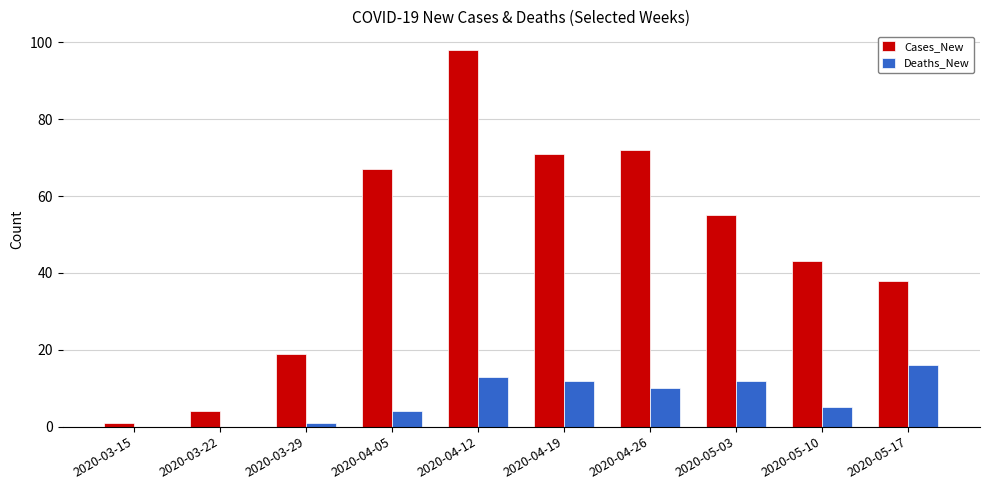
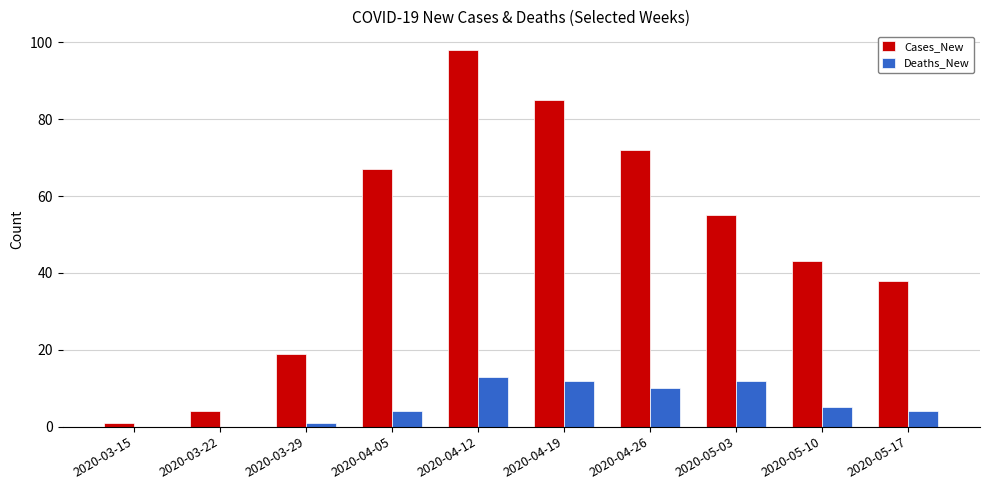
Cases_New, 2020-04-19: 71 -> 85
Deaths_New, 2020-05-17: 16 -> 4
